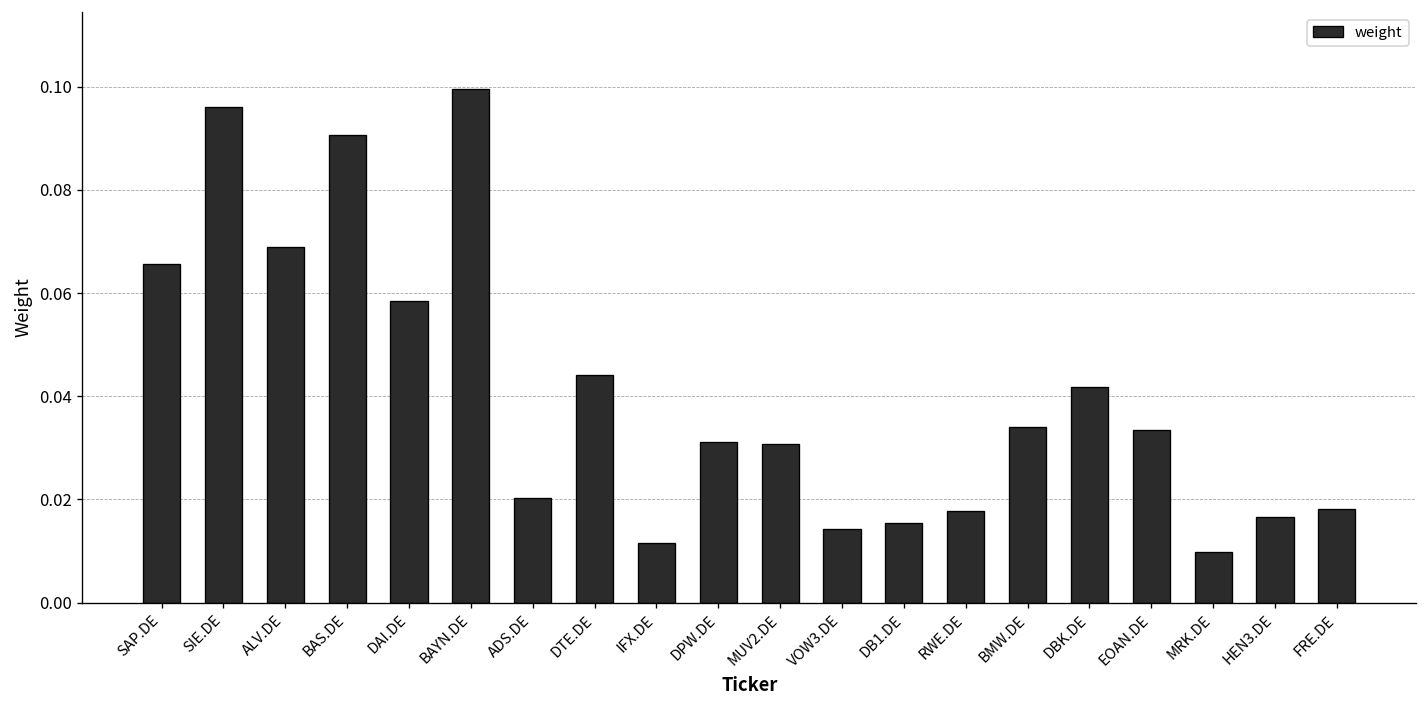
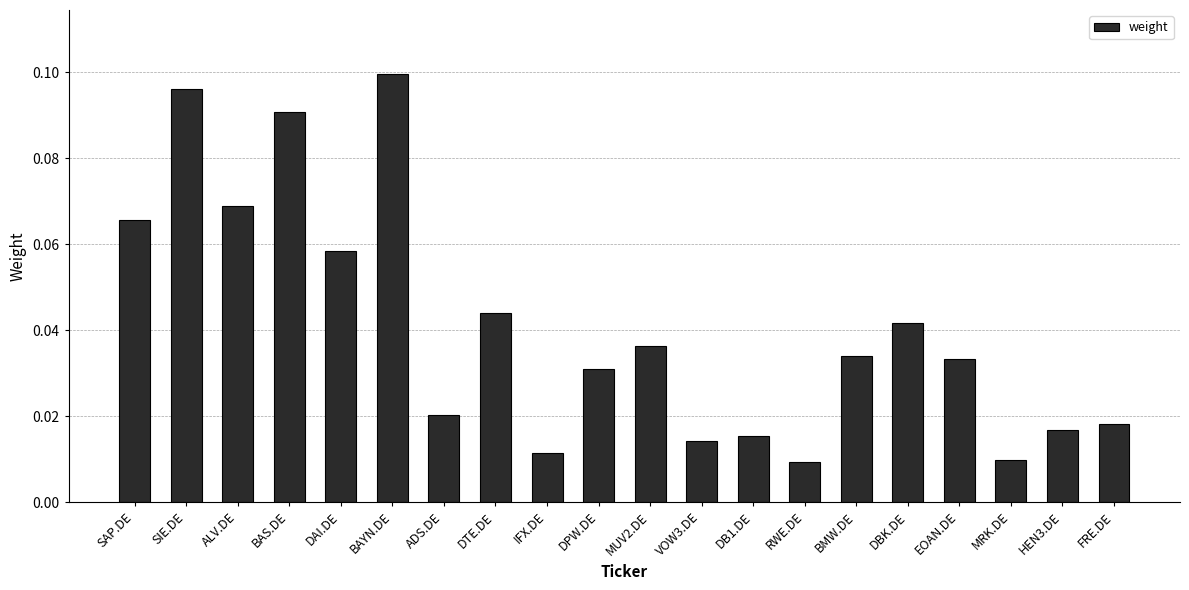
MUV2.DE: 0.031 -> 0.036
RWE.DE: 0.018 -> 0.009
